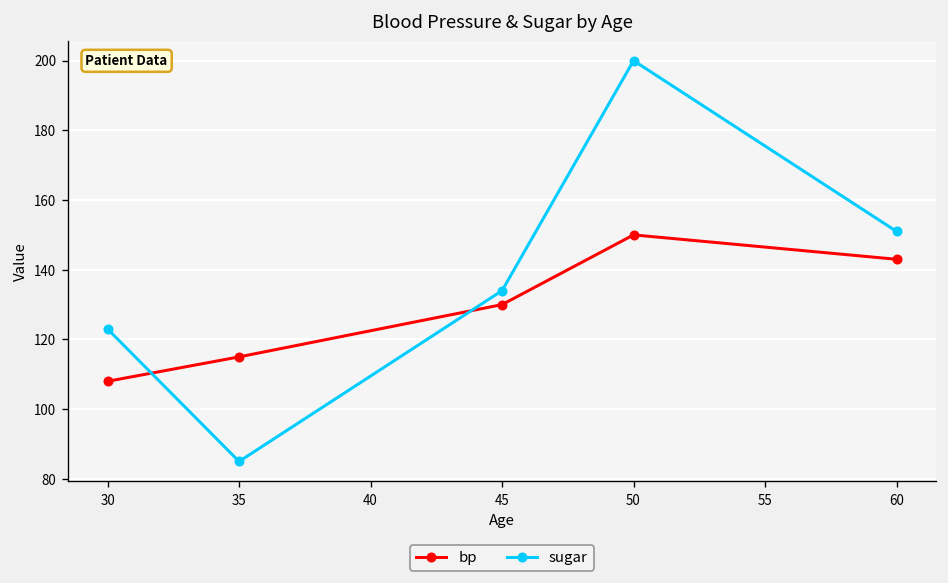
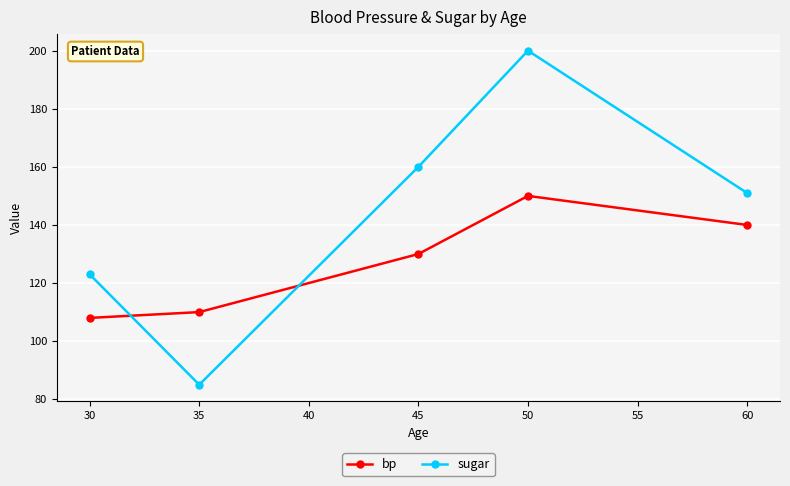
bp, 35: 115 -> 110
sugar, 45: 134 -> 160
bp, 60: 143 -> 140
